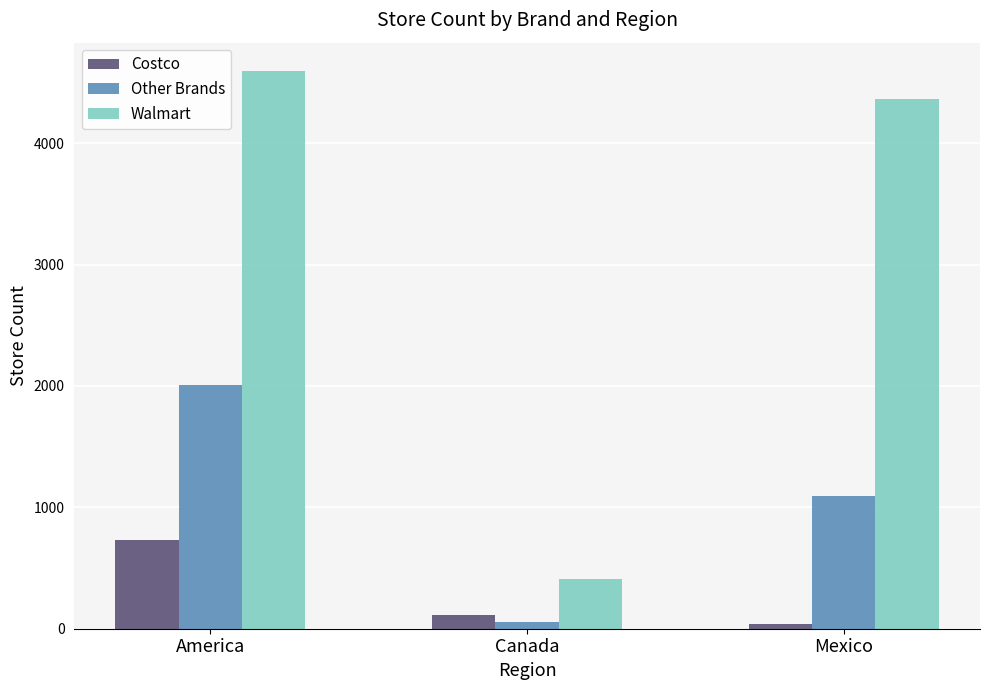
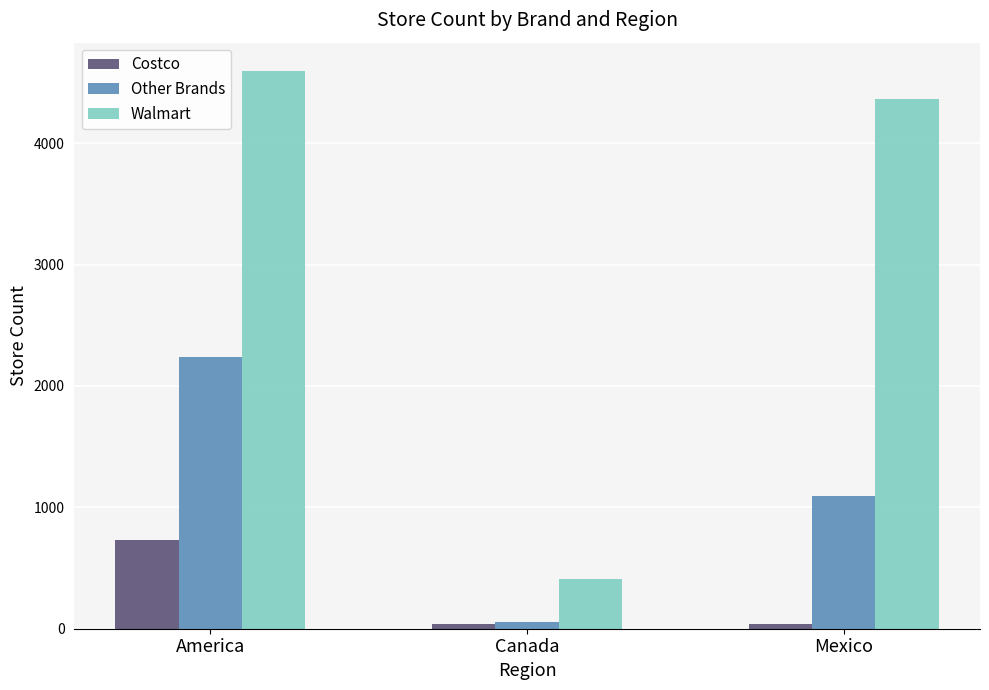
Other Brands, America: 2010 -> 2240
Costco, Canada: 110 -> 40
